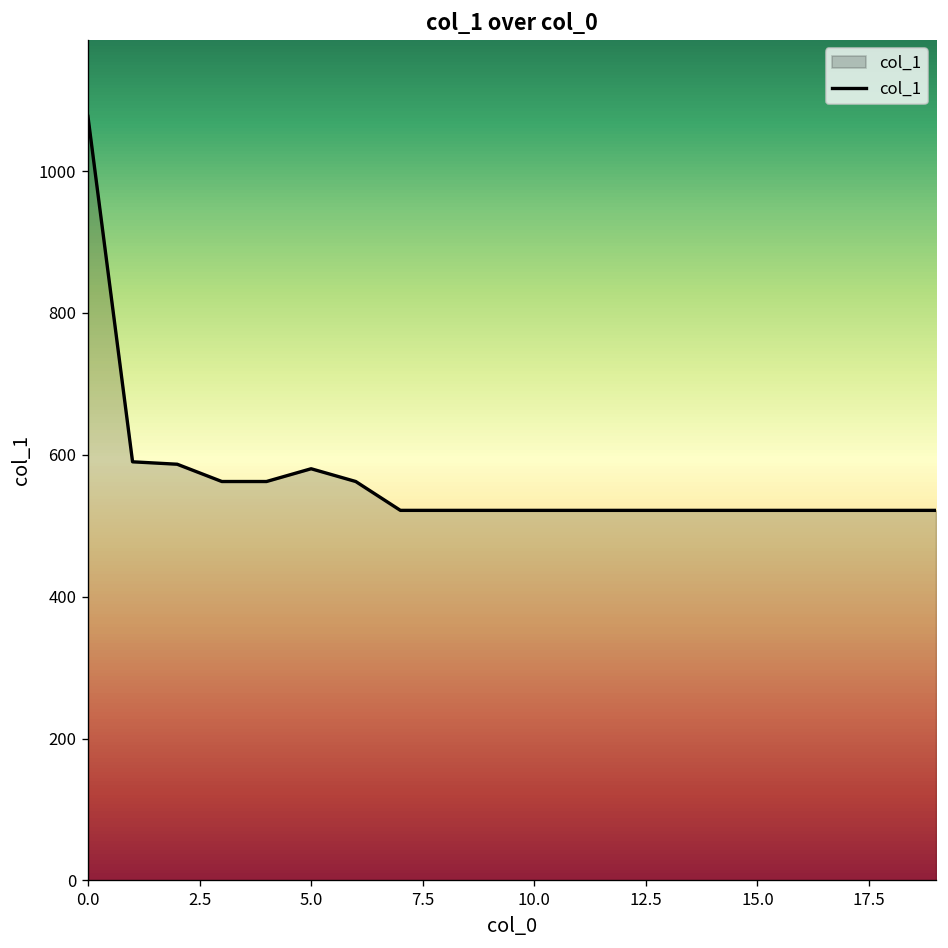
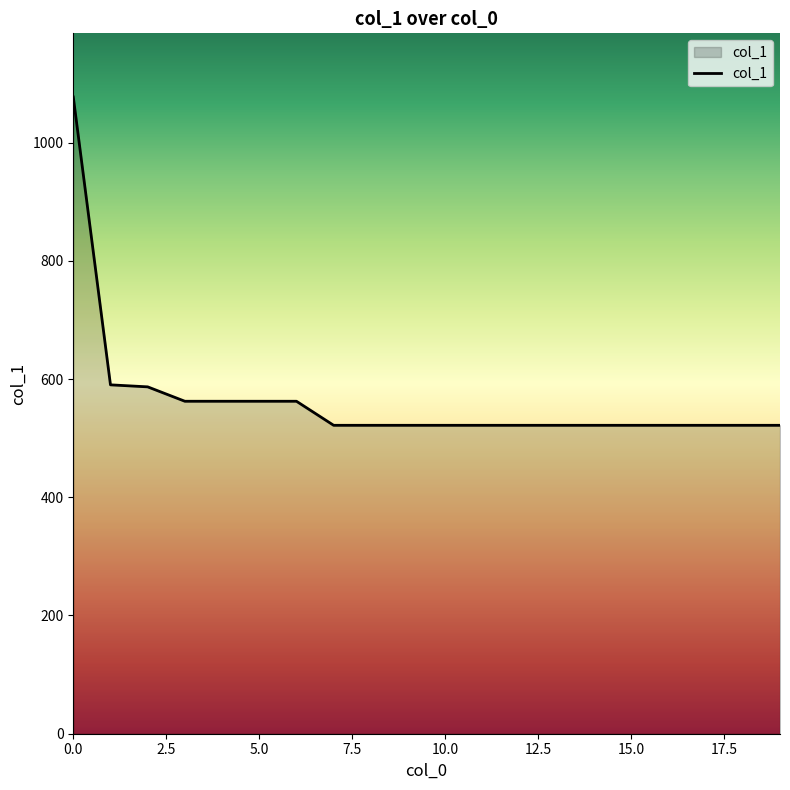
5.0: 580 -> 560
